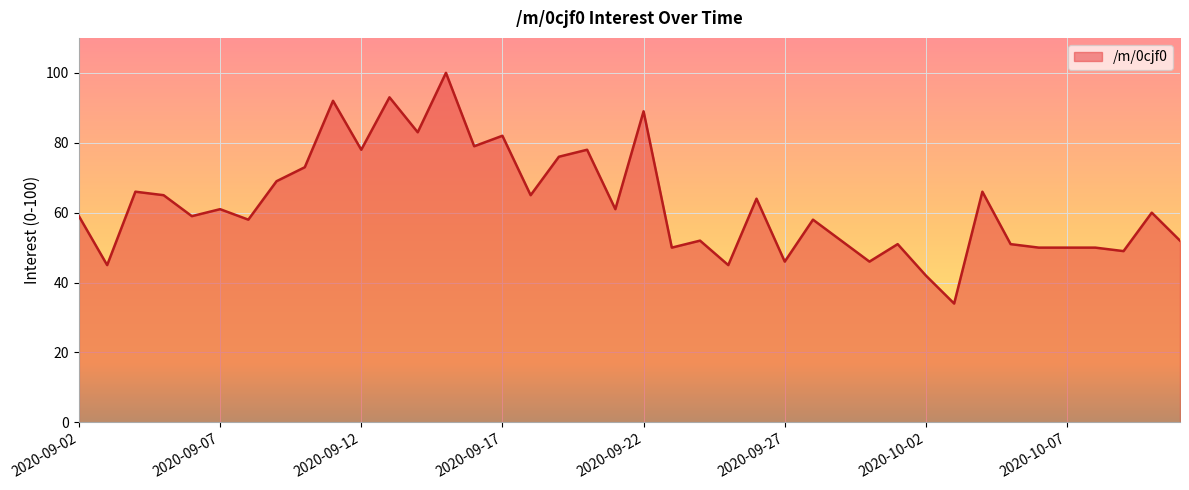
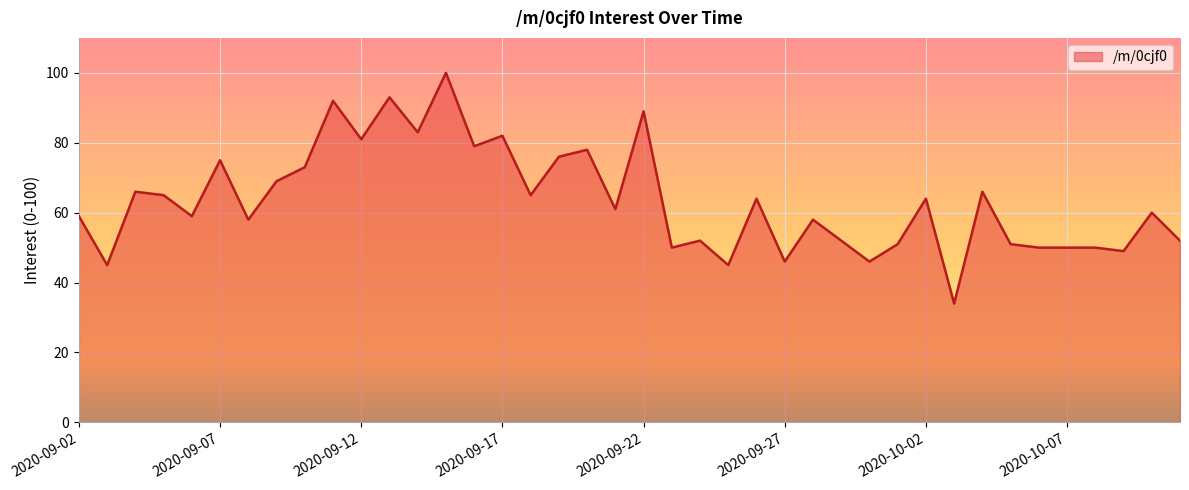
2020-09-07: 61 -> 75
2020-09-12: 78 -> 81
2020-10-02: 42 -> 64
